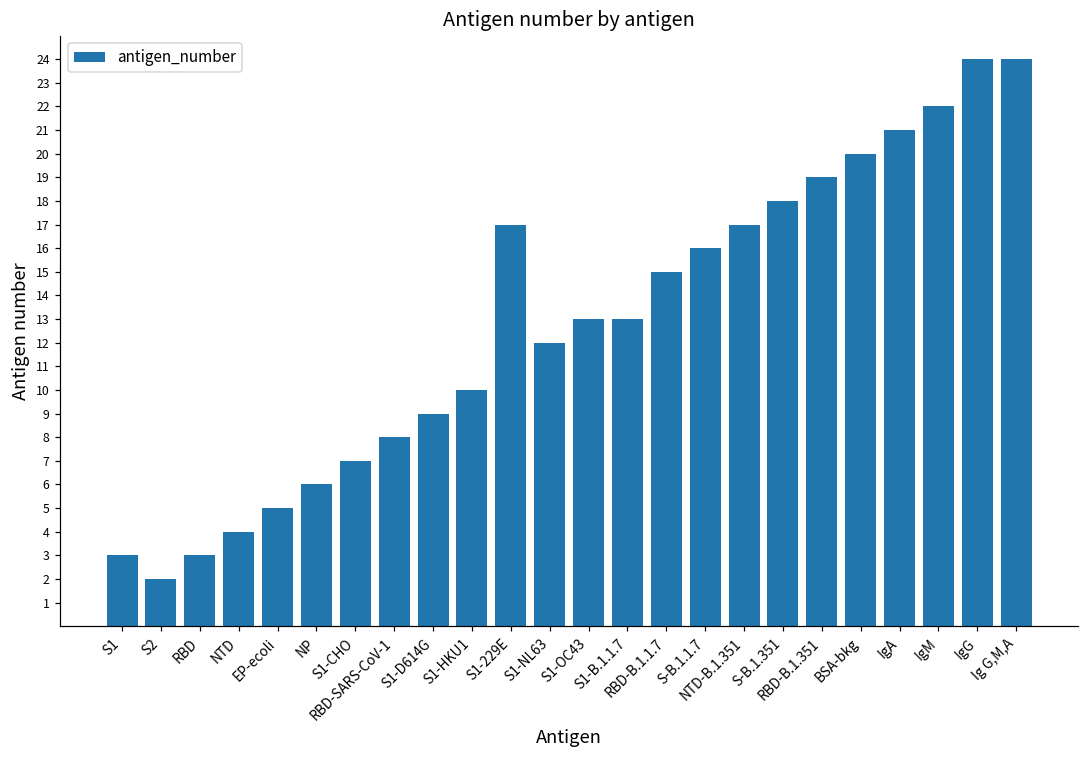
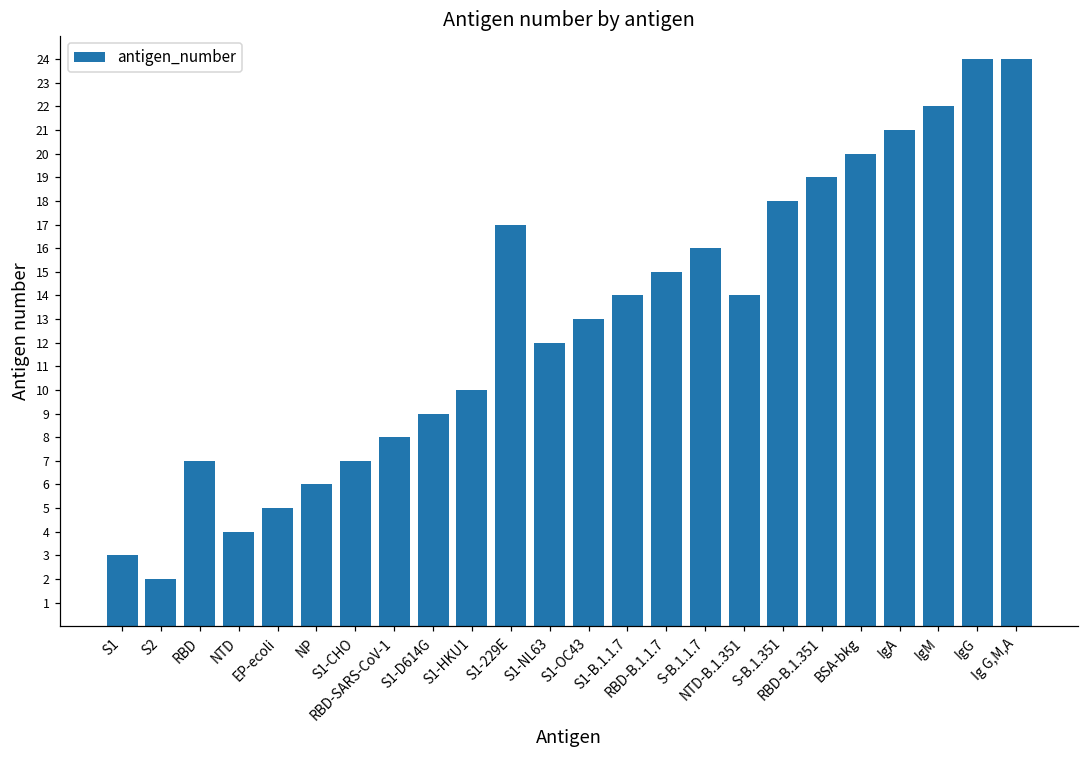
RBD: 3 -> 7
S1-B.1.1.7: 13 -> 14
NTD-B.1.351: 17 -> 14
